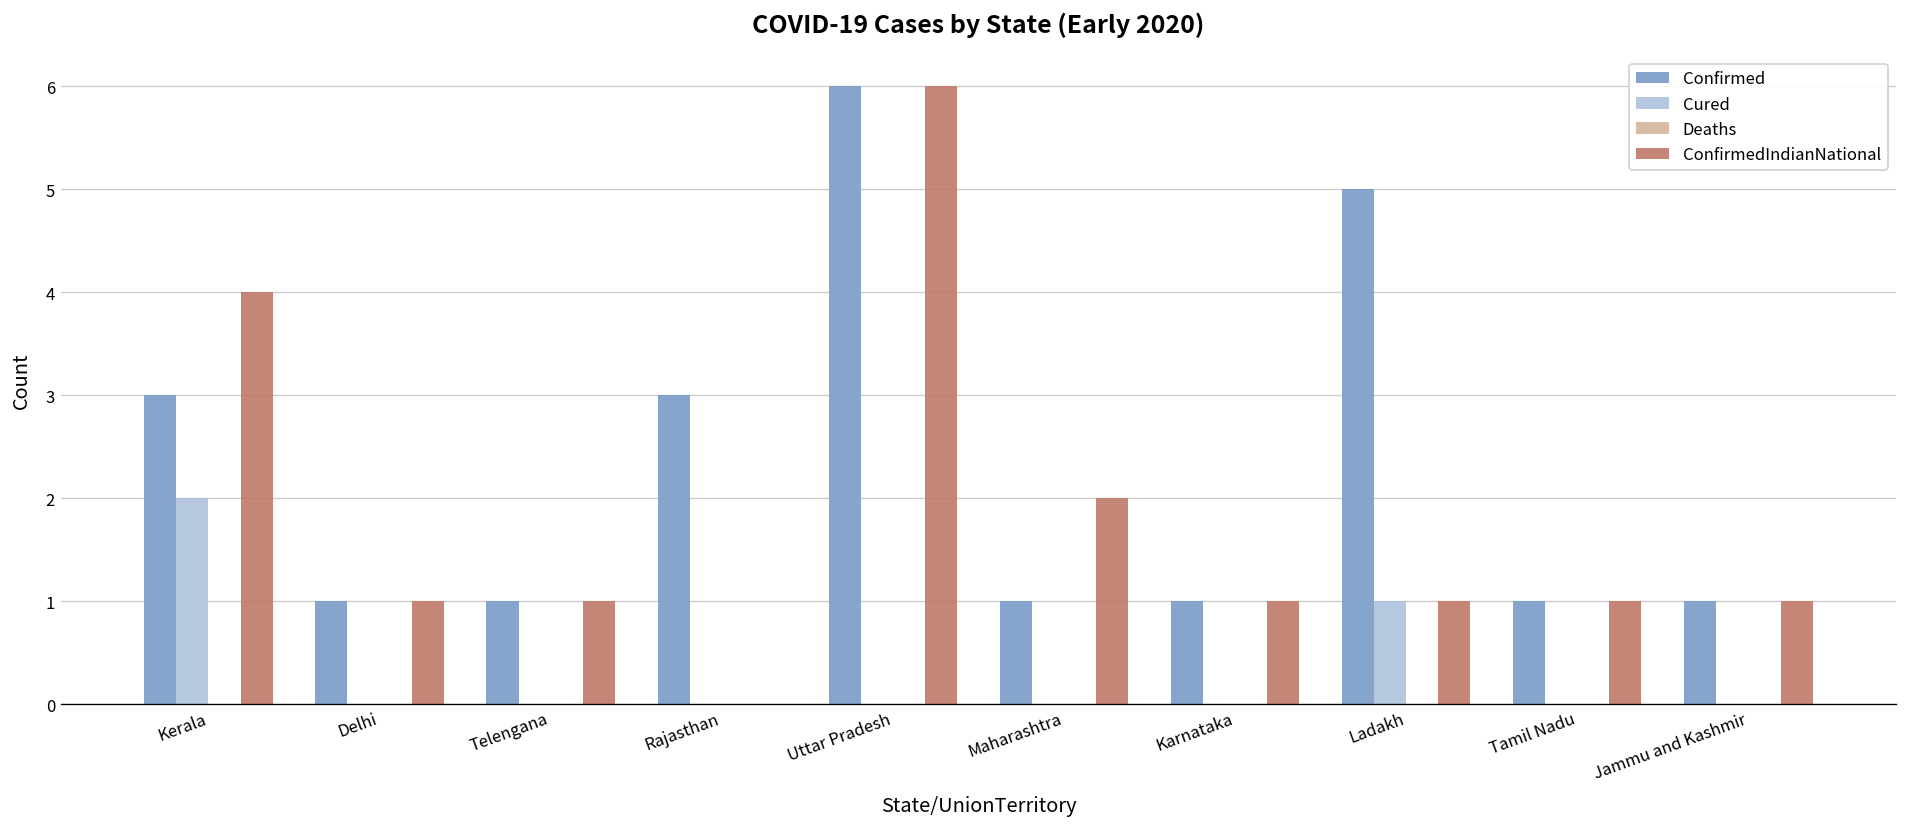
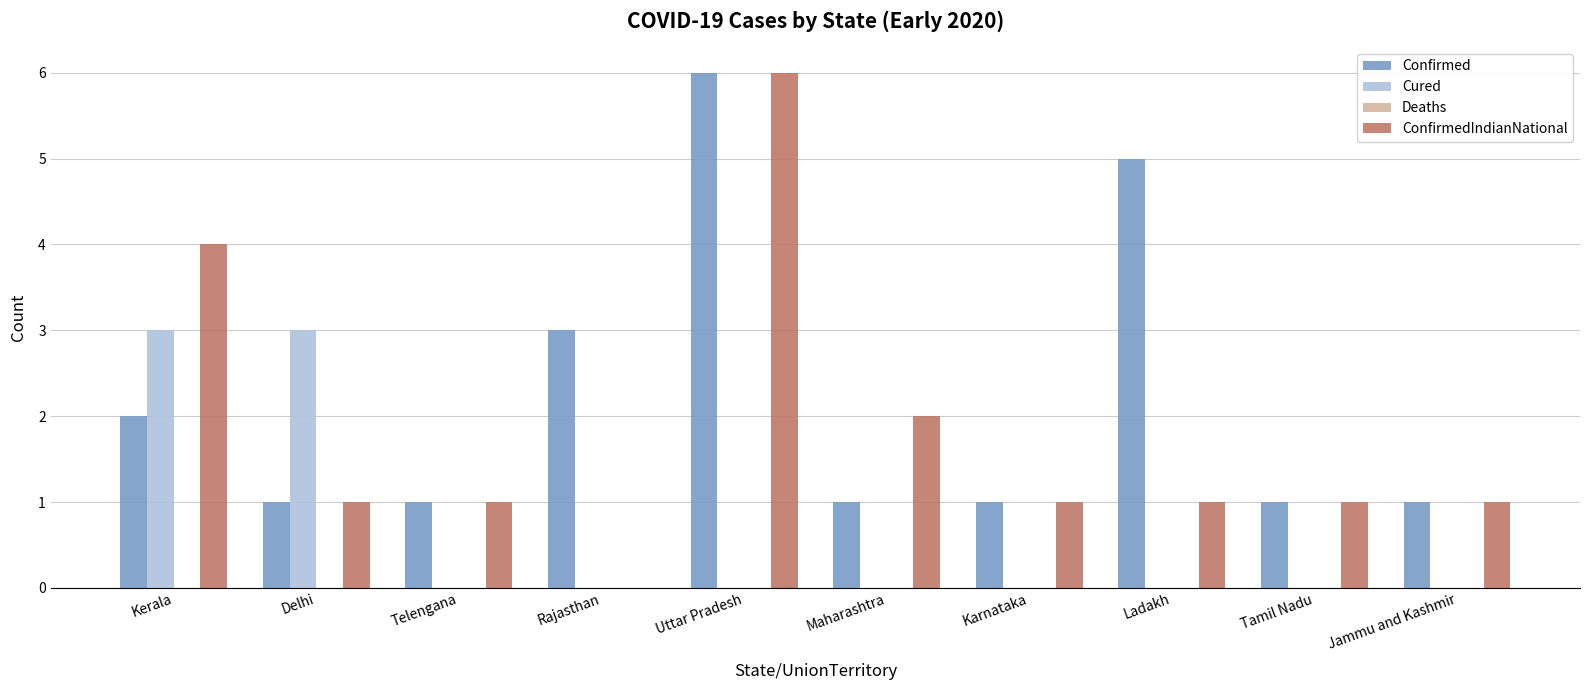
Confirmed, Kerala: 3 -> 2
Cured, Kerala: 2 -> 3
Cured, Delhi: 0 -> 3
Cured, Ladakh: 1 -> 0
